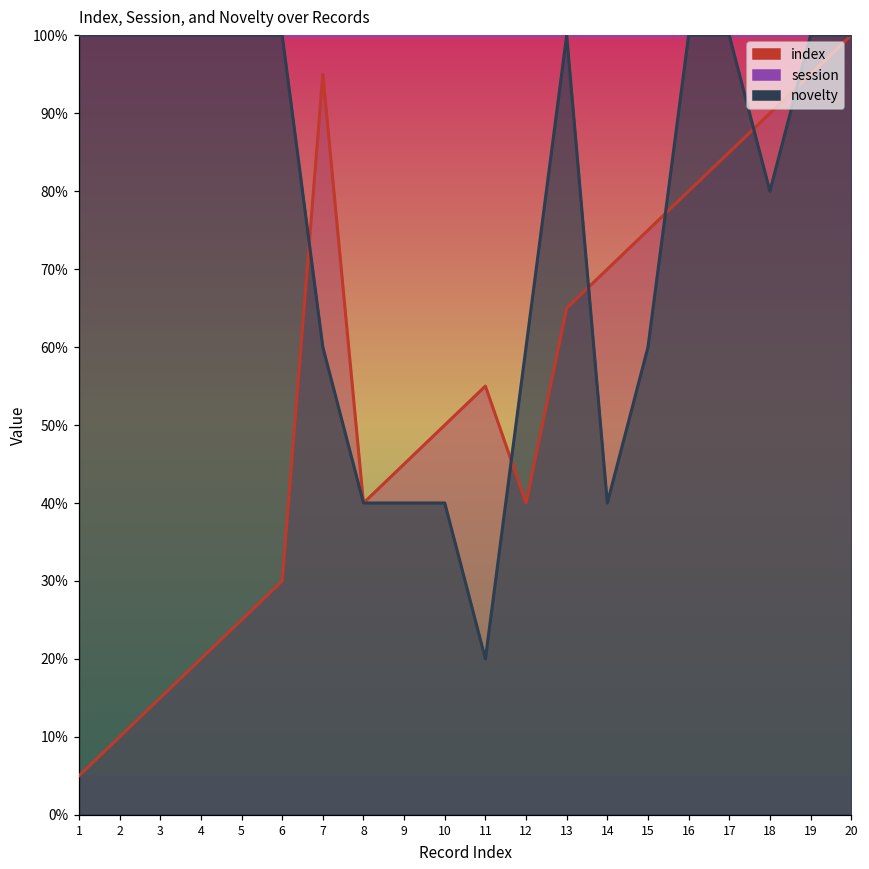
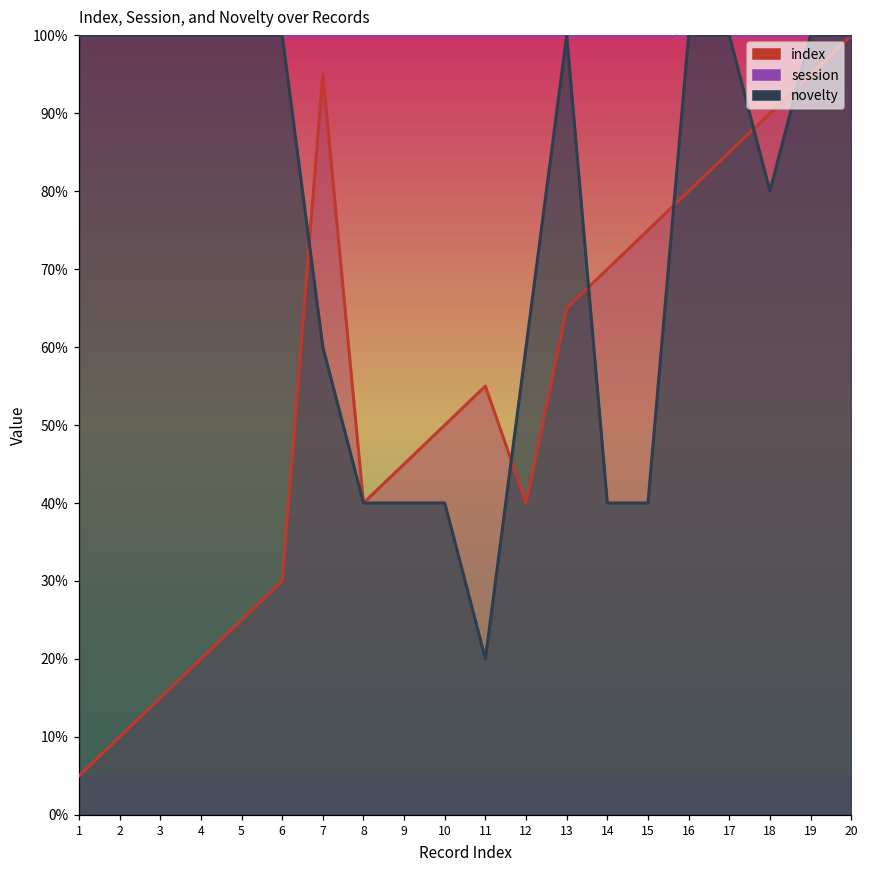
novelty, 15: 60% -> 40%
